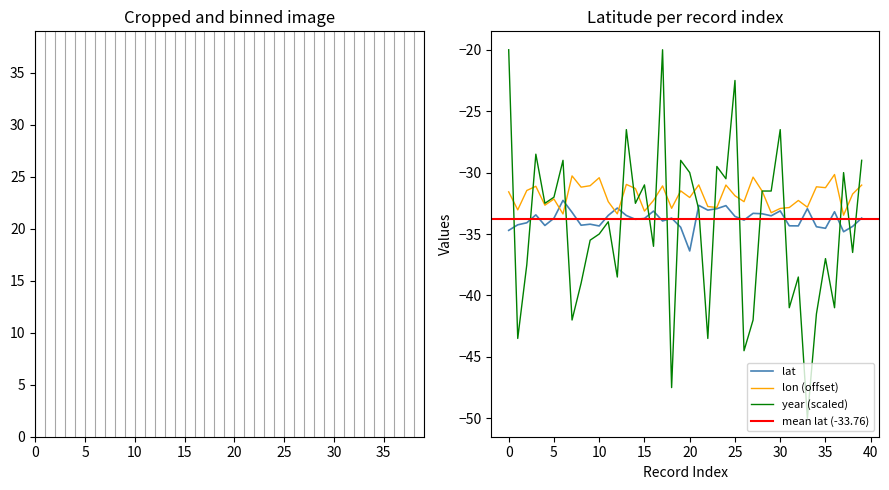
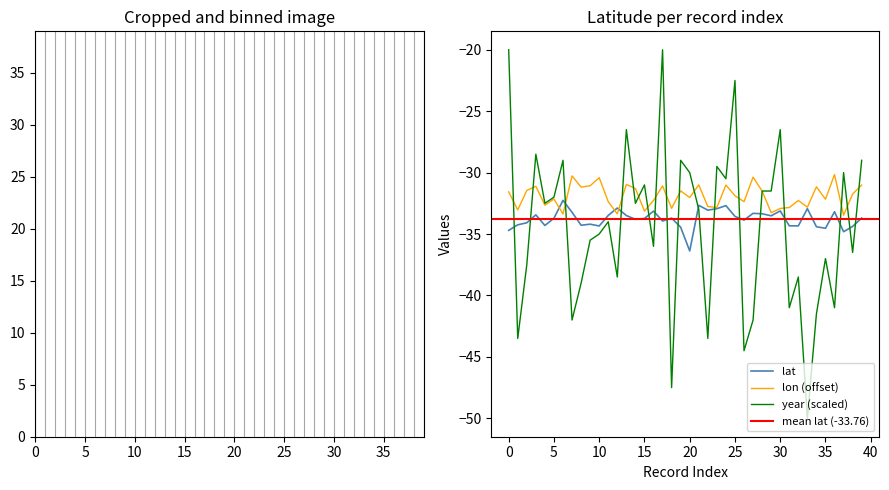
lon (offset), 35: -31.2 -> -32.2
